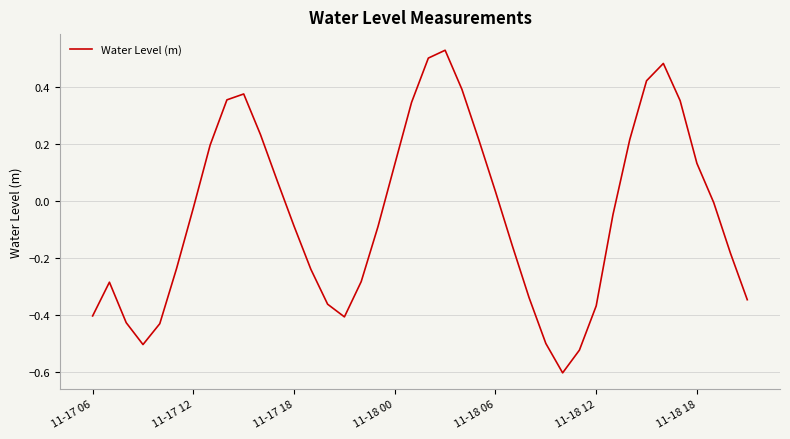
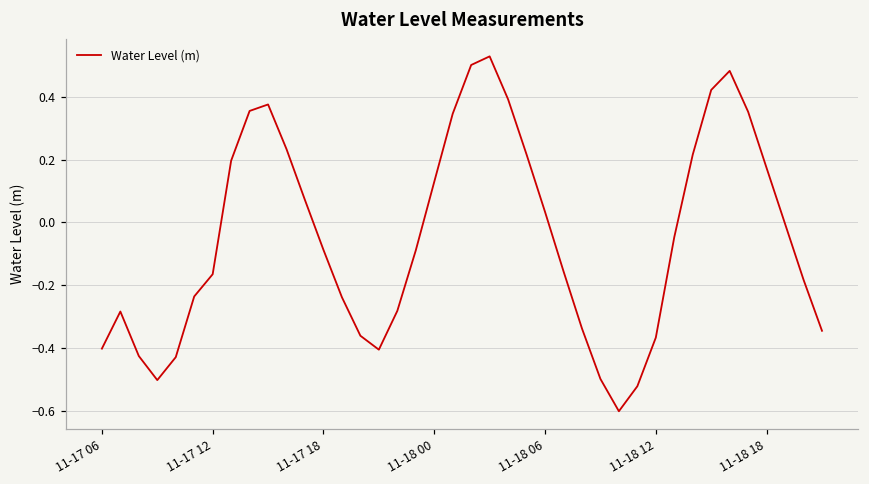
11-17 12: -0.02 -> -0.16
11-18 18: 0.13 -> 0.17
